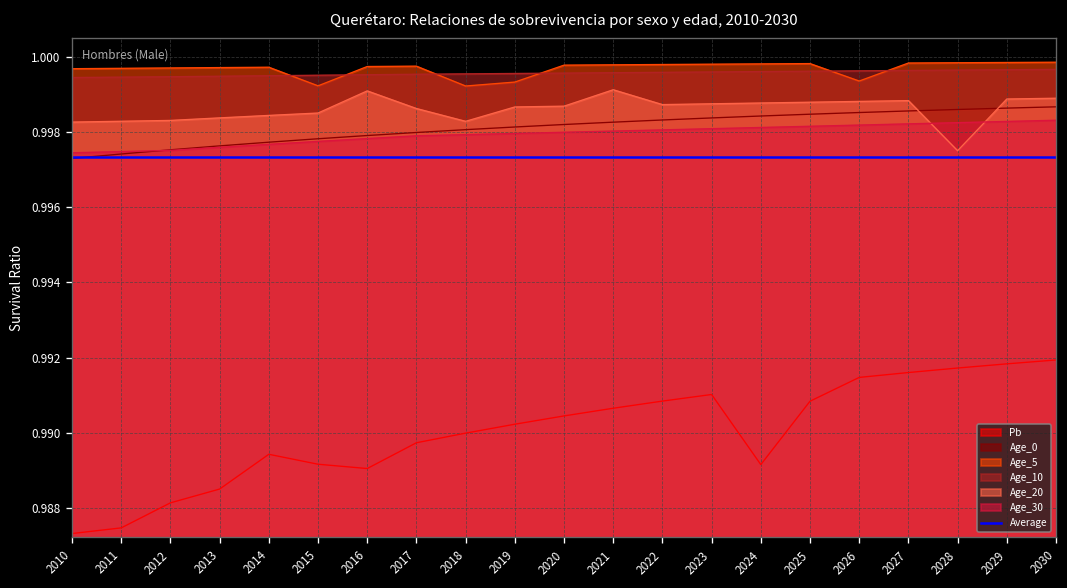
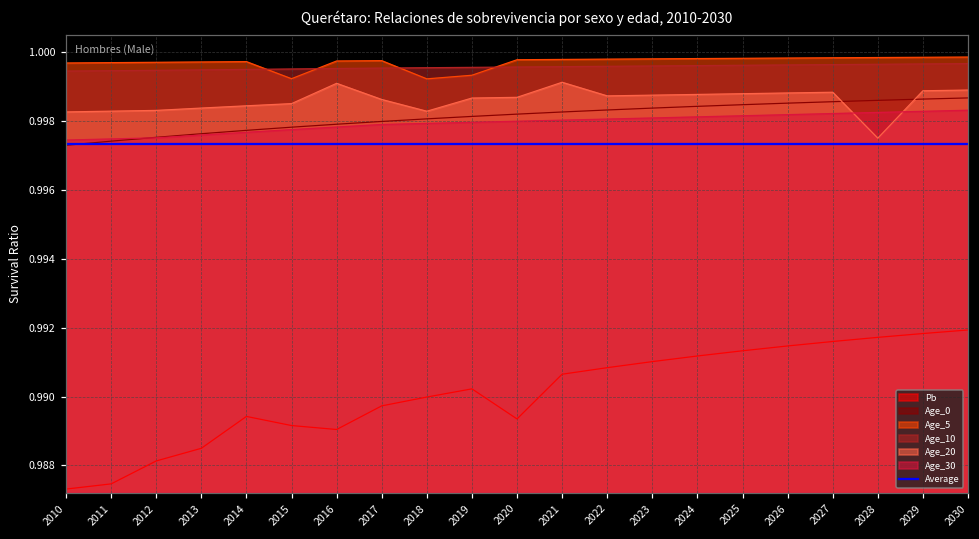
Pb, 2020: 0.9904 -> 0.9893
Pb, 2024: 0.9891 -> 0.9912
Pb, 2025: 0.9908 -> 0.9913
Age_5, 2026: 0.9994 -> 0.9998
